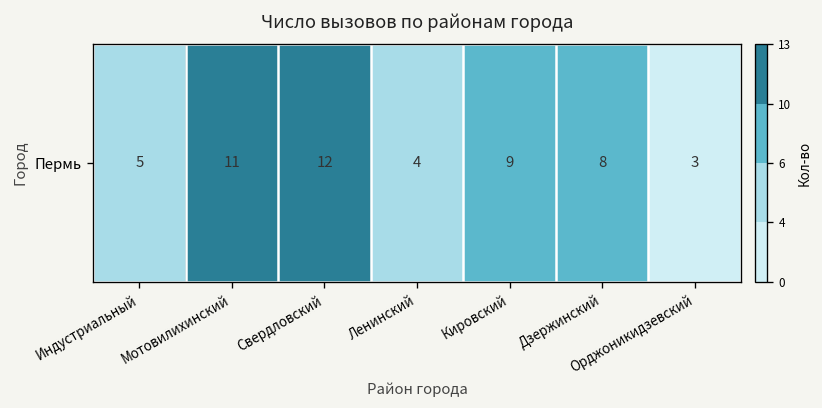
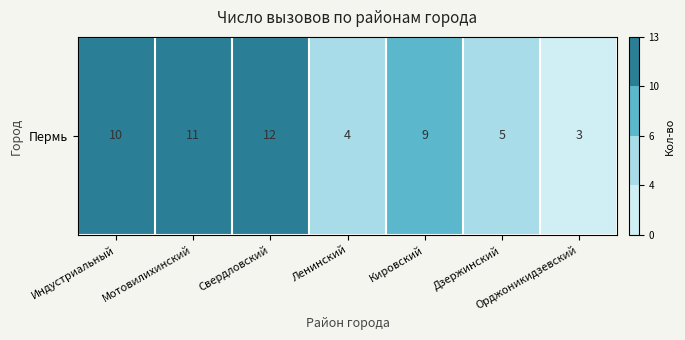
Пермь, Индустриальный: 5 -> 10
Пермь, Дзержинский: 8 -> 5
